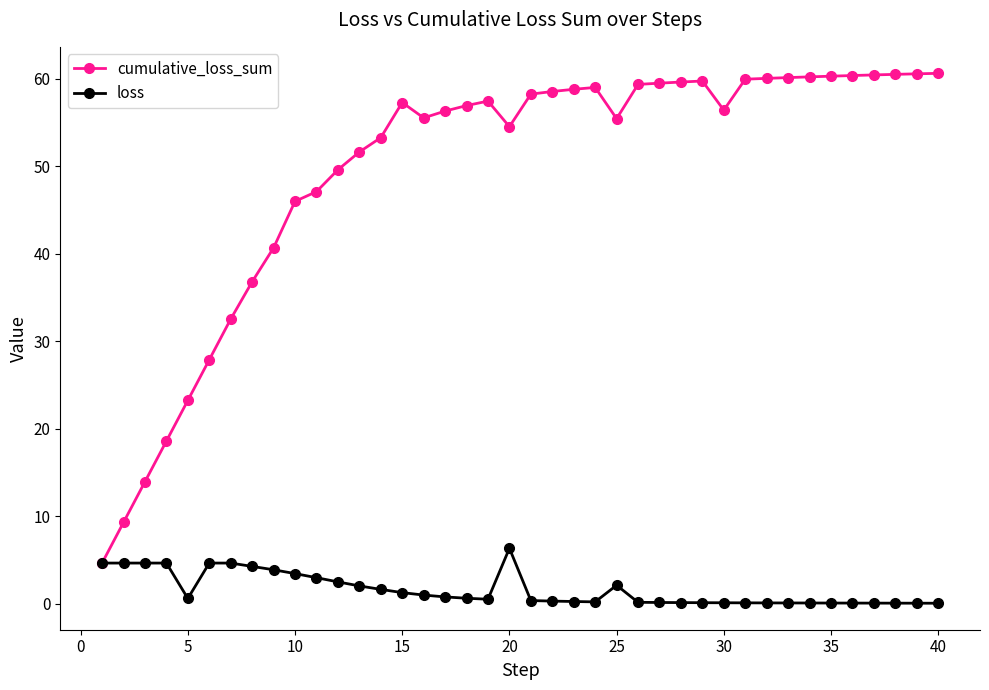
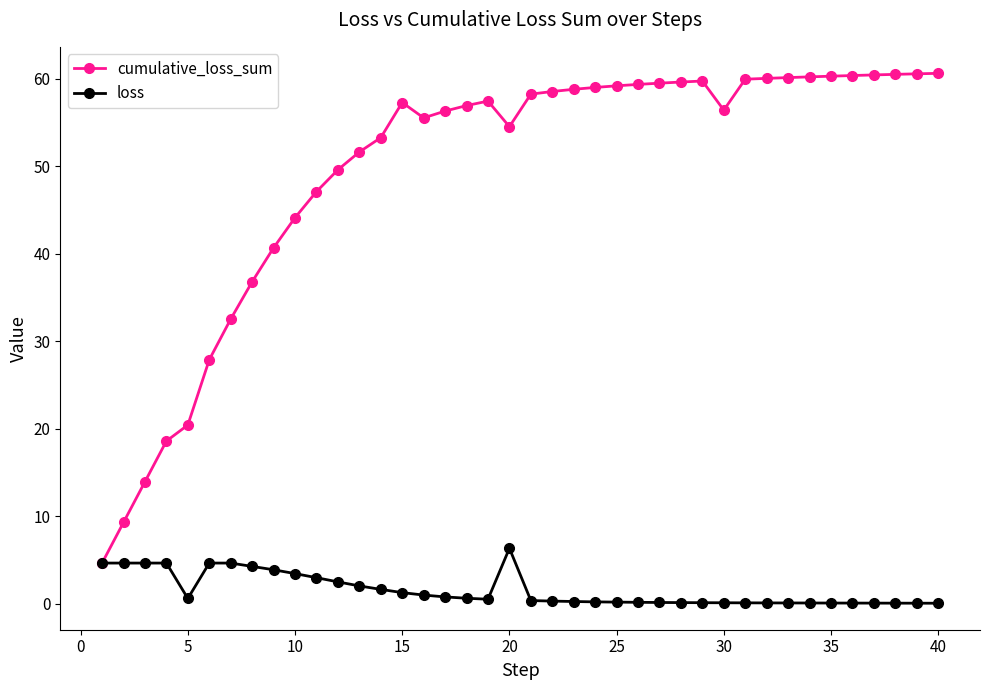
cumulative_loss_sum, 5: 23 -> 20
cumulative_loss_sum, 10: 46 -> 44
cumulative_loss_sum, 25: 55 -> 59
loss, 25: 2 -> 0
